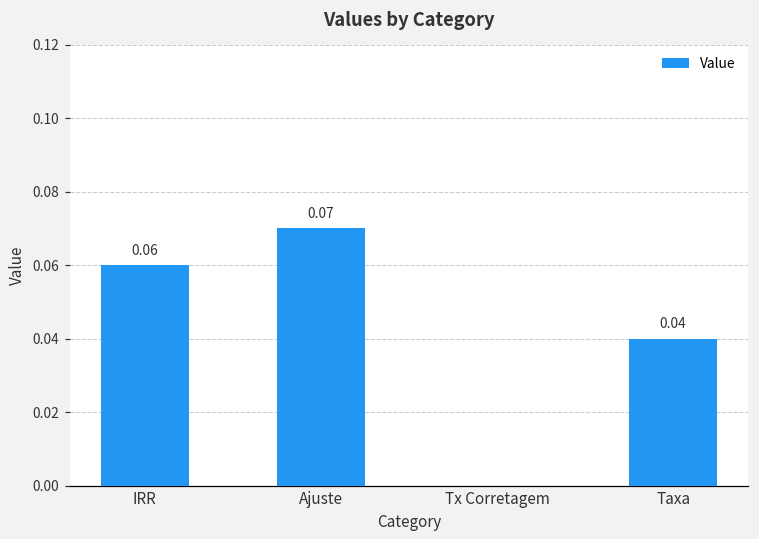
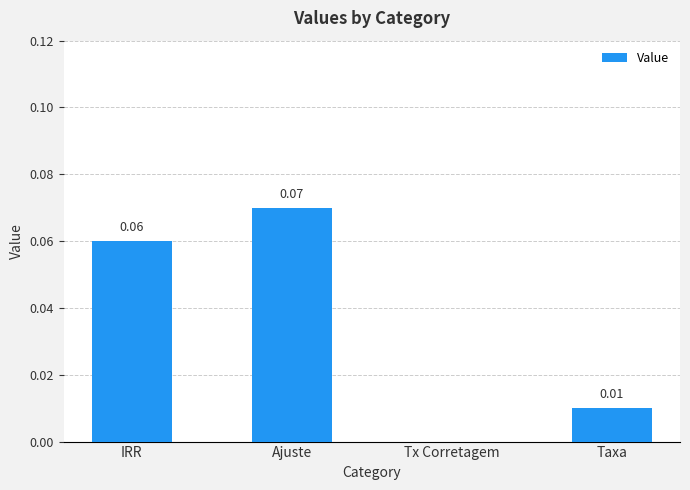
Taxa: 0.04 -> 0.01
